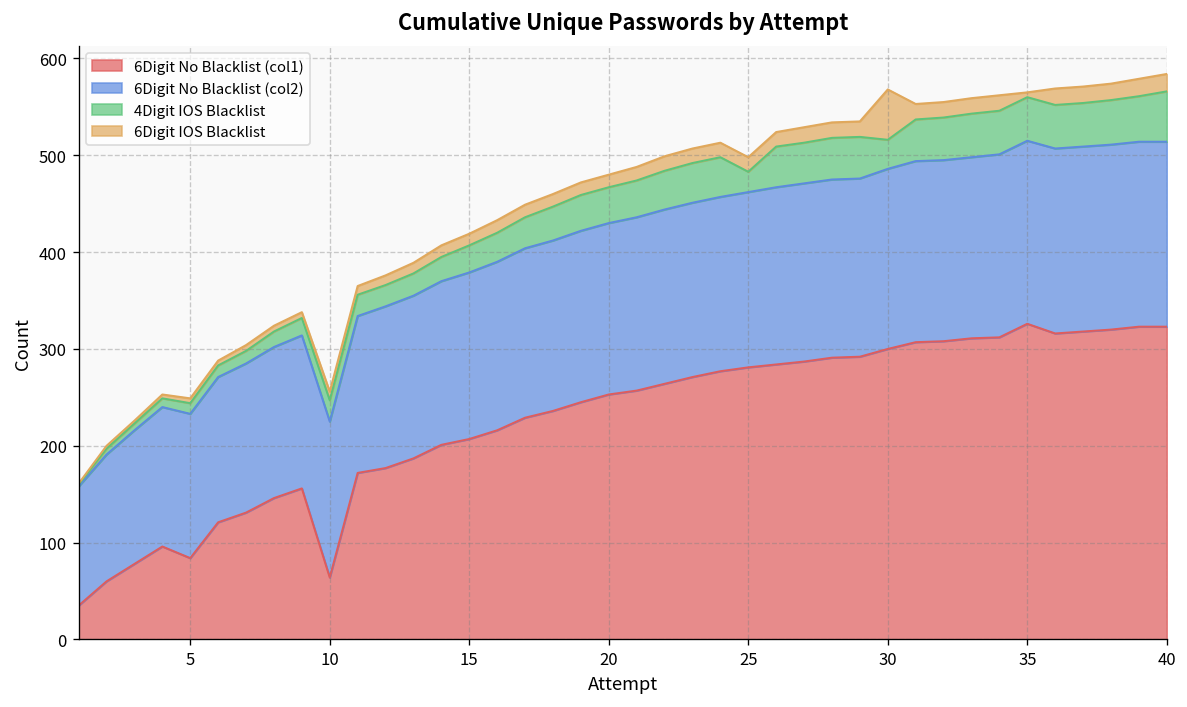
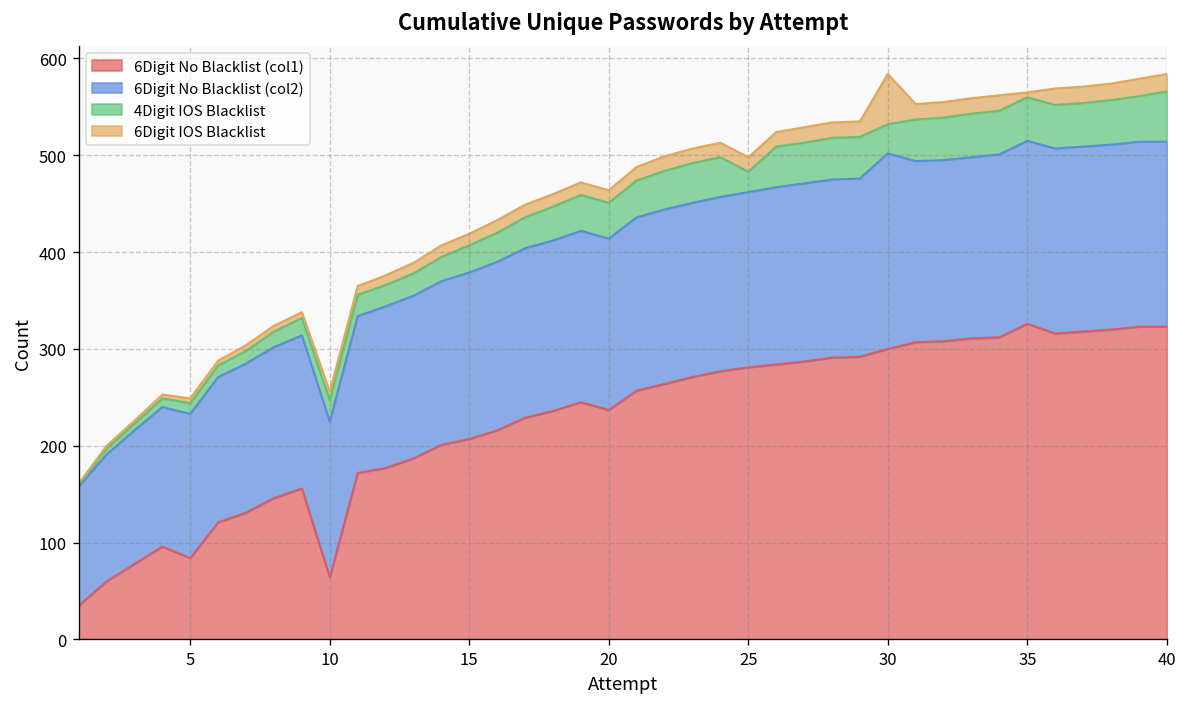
6Digit No Blacklist (col1), 20: 250 -> 240
6Digit No Blacklist (col2), 30: 190 -> 200
